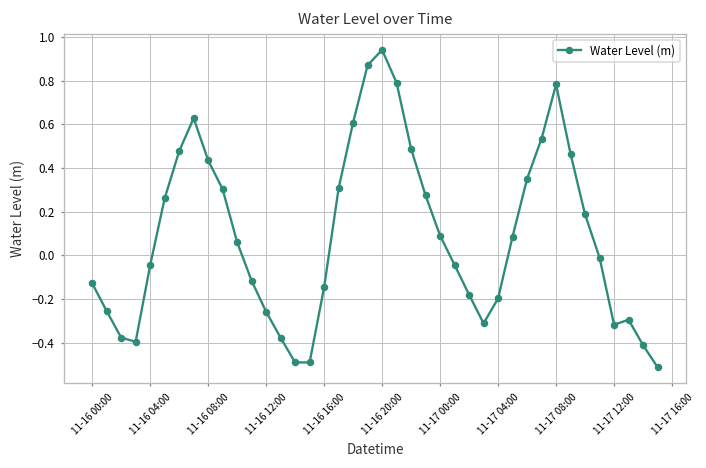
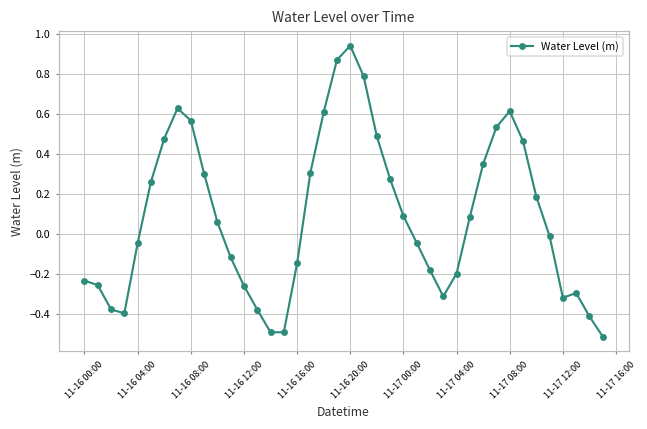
11-16 00:00: -0.13 -> -0.23
11-16 08:00: 0.44 -> 0.57
11-17 08:00: 0.78 -> 0.61
